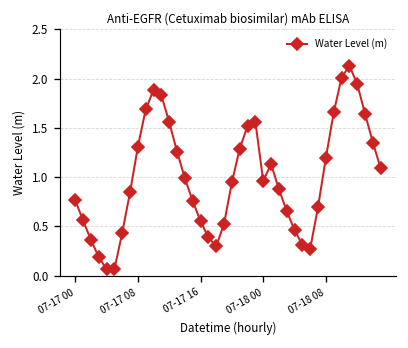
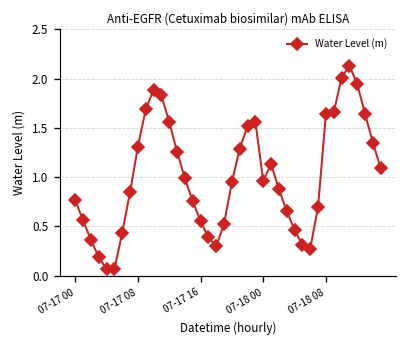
07-18 08: 1.2 -> 1.6
